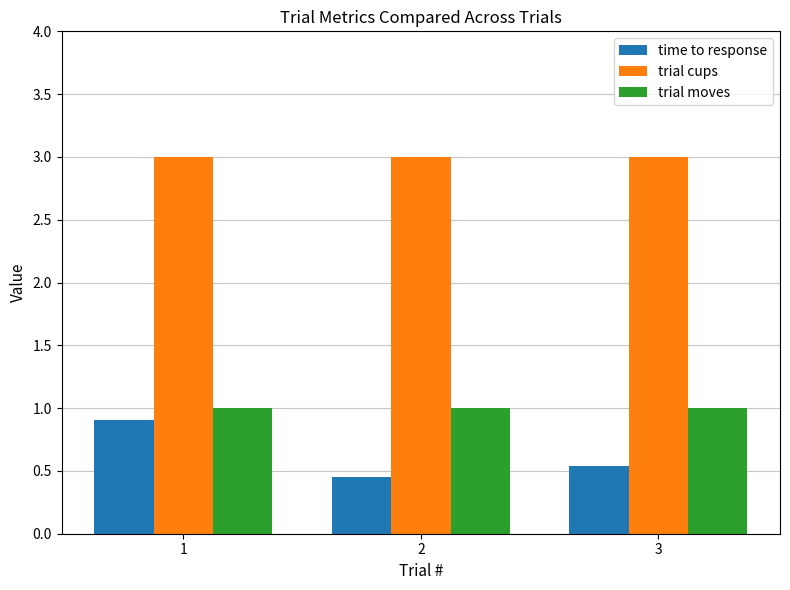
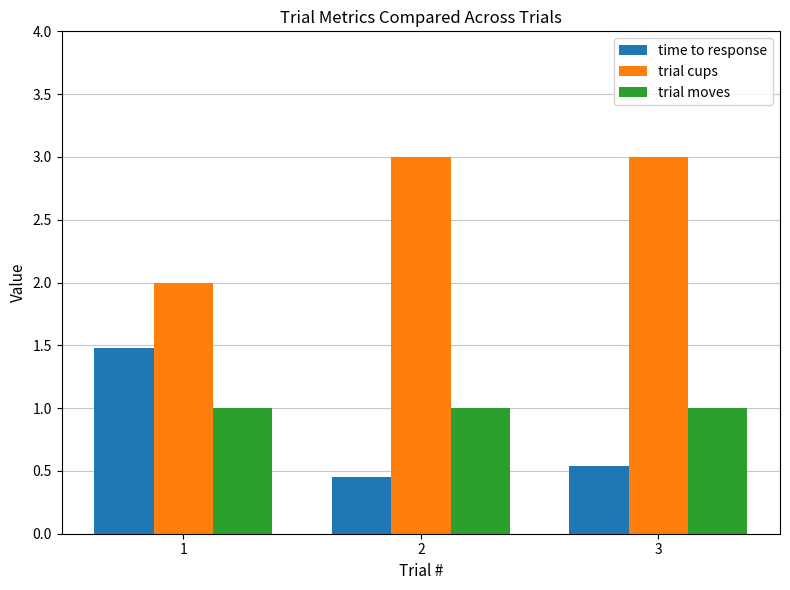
time to response, 1: 0.91 -> 1.48
trial cups, 1: 3 -> 2
